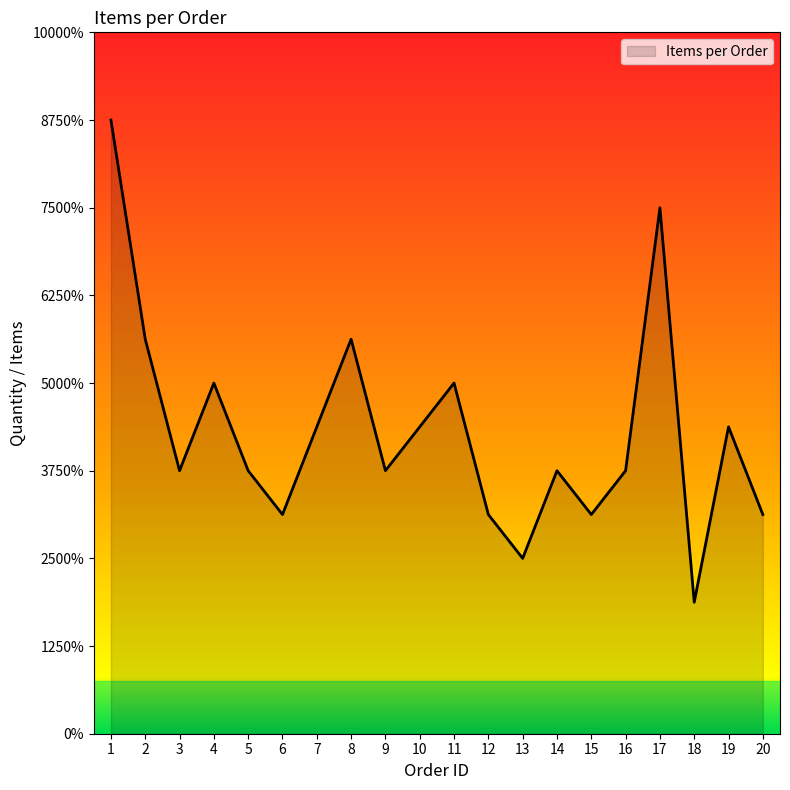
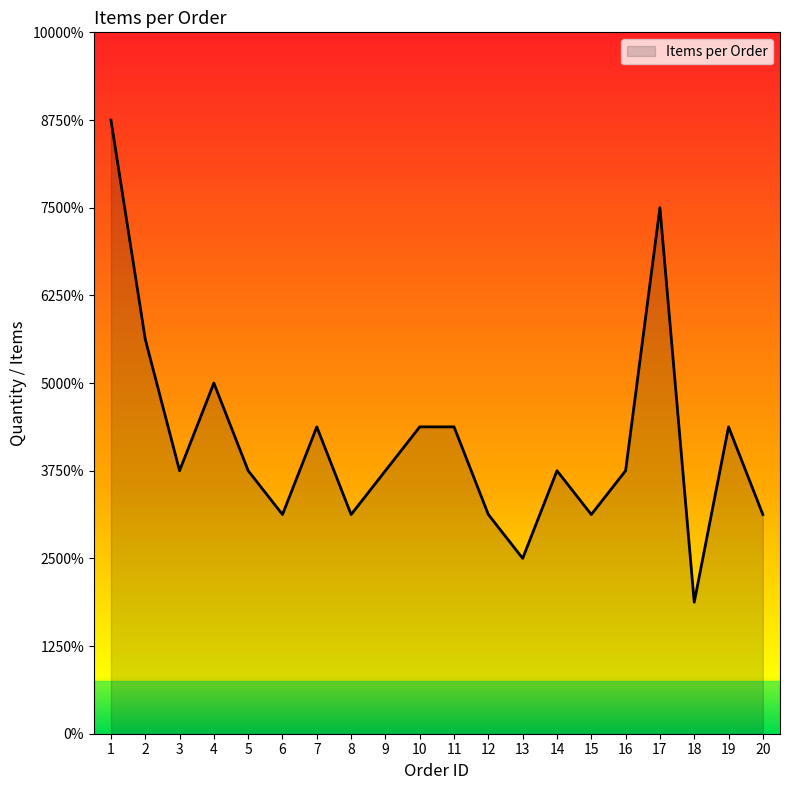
8: 5600% -> 3100%
11: 5000% -> 4400%
